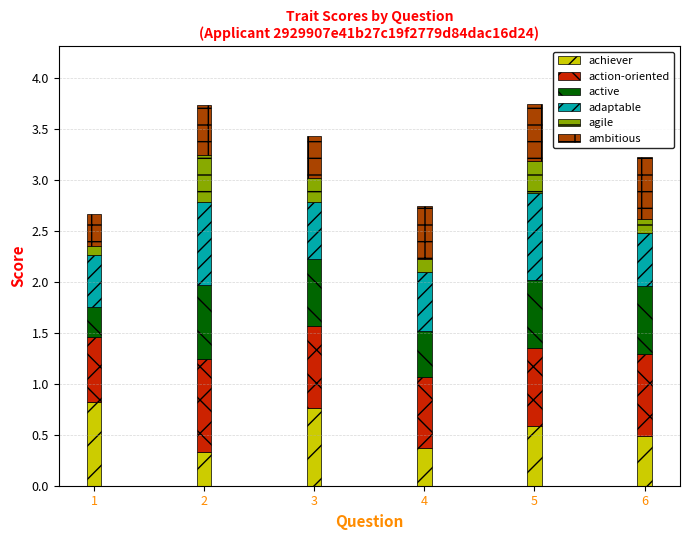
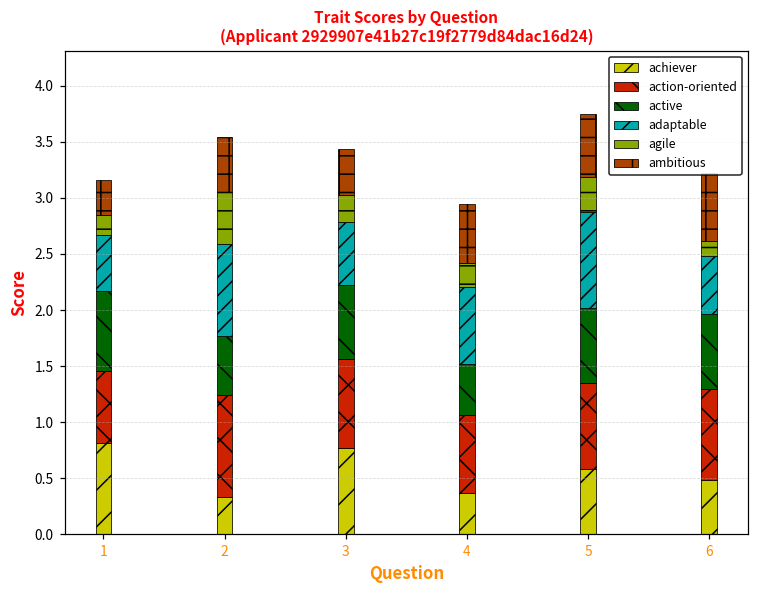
active, 1: 0.30 -> 0.71
agile, 1: 0.09 -> 0.18
active, 2: 0.72 -> 0.53
adaptable, 4: 0.57 -> 0.68
agile, 4: 0.13 -> 0.22
